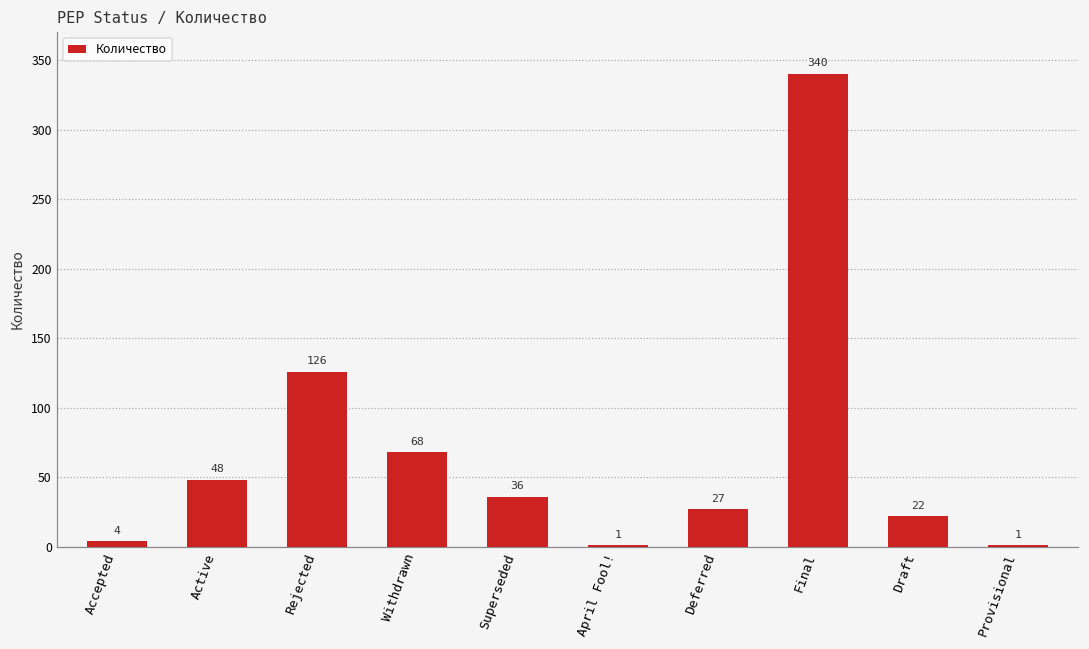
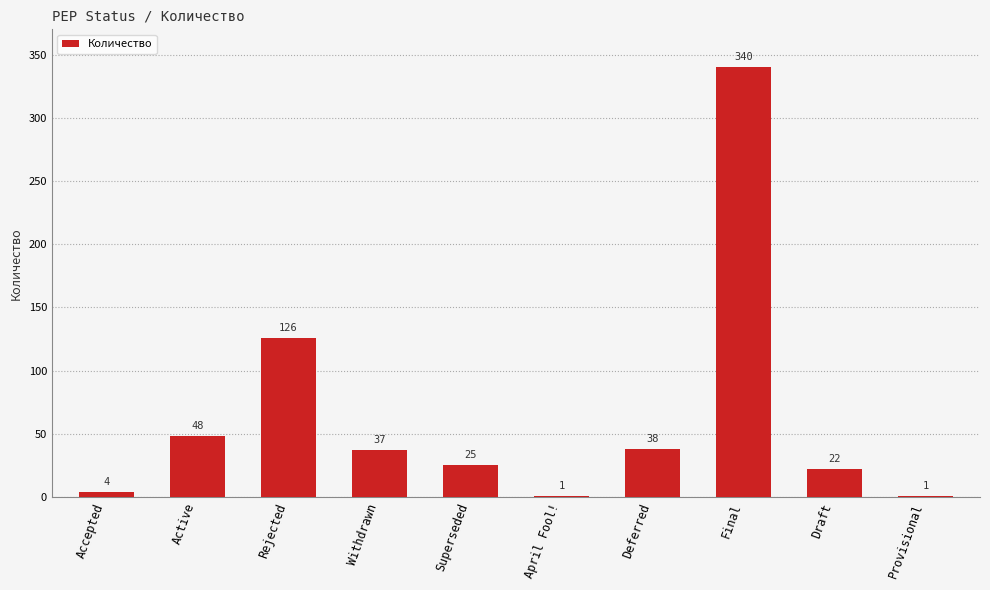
Withdrawn: 68 -> 37
Superseded: 36 -> 25
Deferred: 27 -> 38
